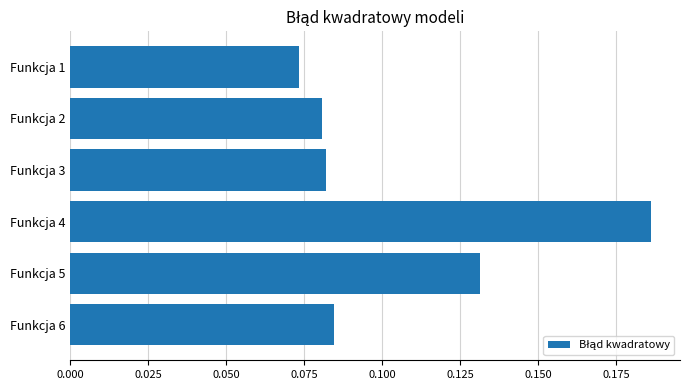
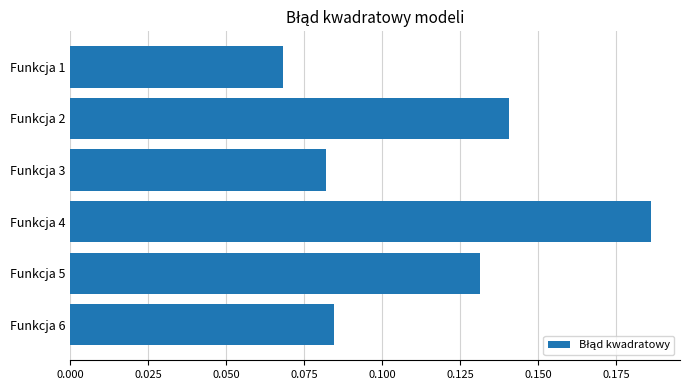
Funkcja 1: 0.073 -> 0.068
Funkcja 2: 0.081 -> 0.140
